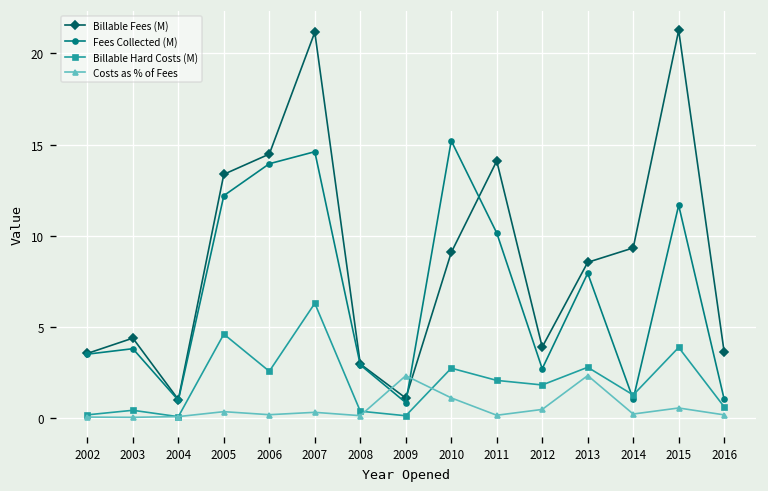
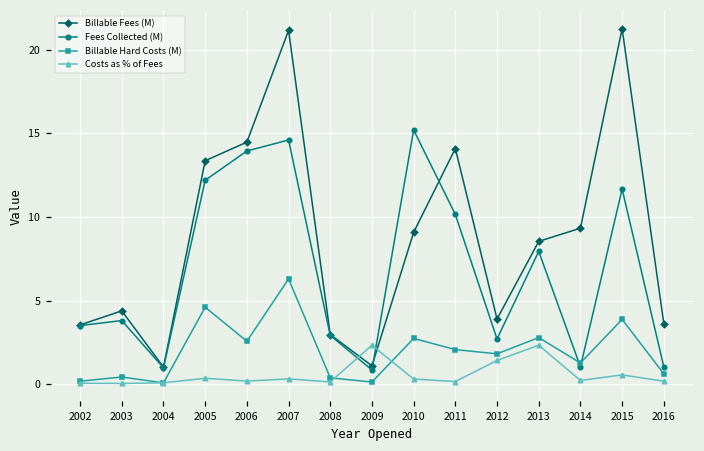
Costs as % of Fees, 2010: 1.1 -> 0.3
Costs as % of Fees, 2012: 0.5 -> 1.4
